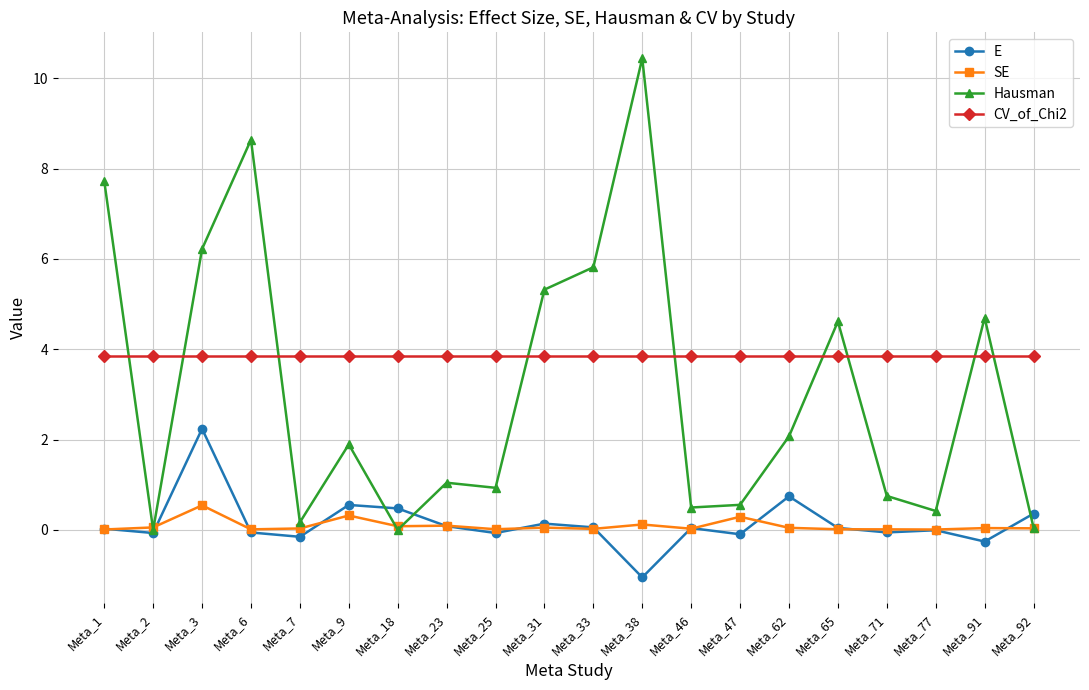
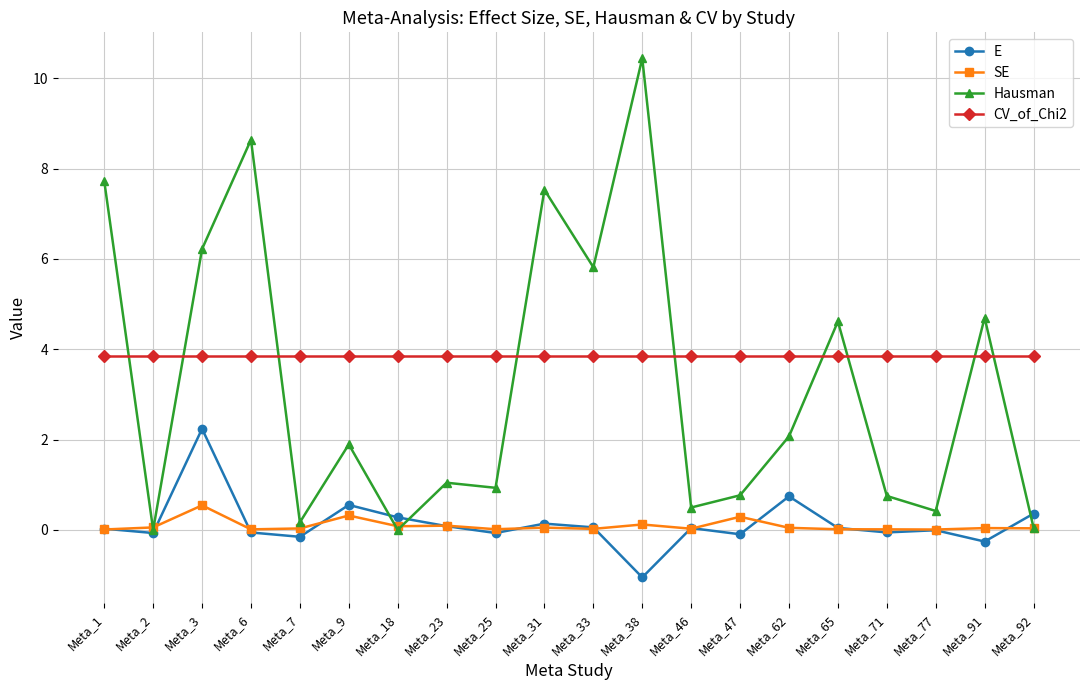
E, Meta_18: 0.5 -> 0.3
Hausman, Meta_31: 5.3 -> 7.5
Hausman, Meta_47: 0.6 -> 0.8
